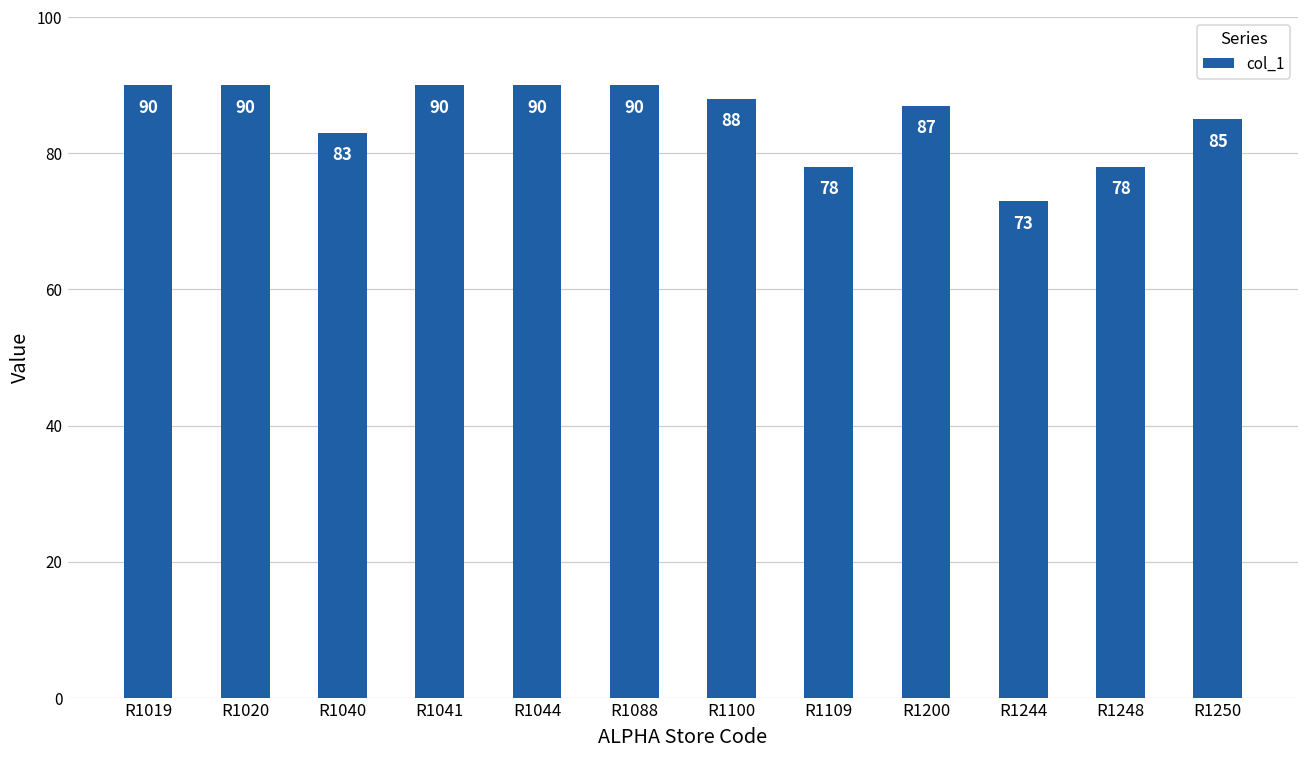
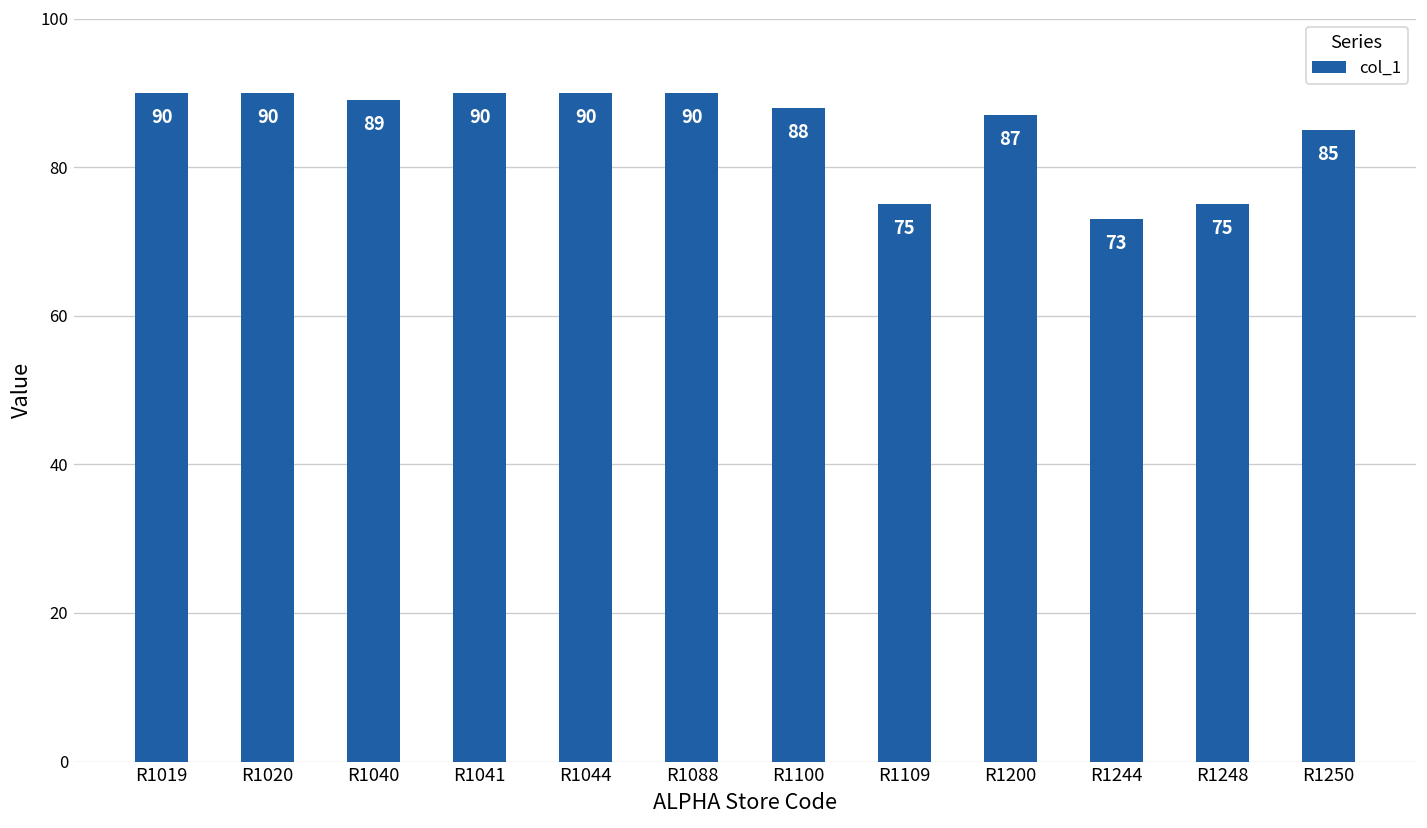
R1040: 83 -> 89
R1109: 78 -> 75
R1248: 78 -> 75
